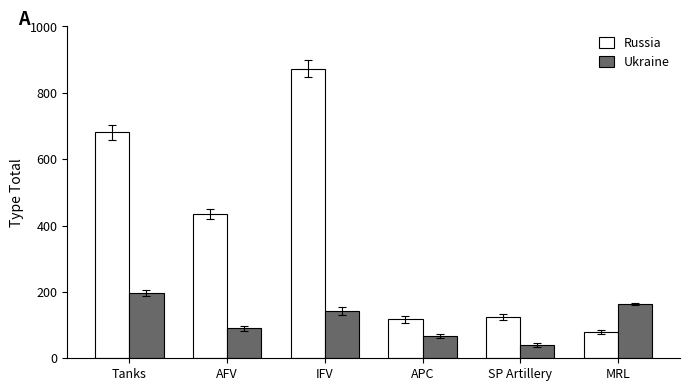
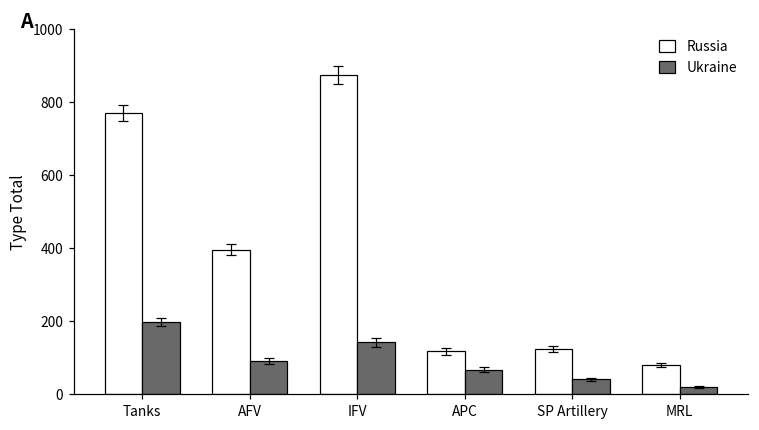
Russia, Tanks: 680 -> 770
Russia, AFV: 440 -> 400
Ukraine, MRL: 160 -> 20
